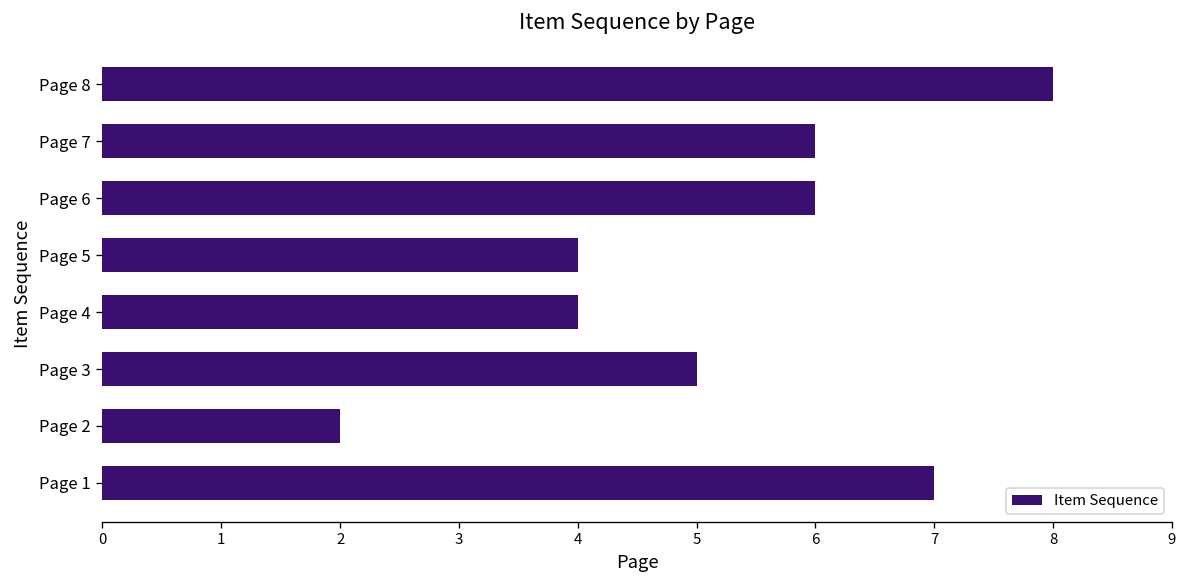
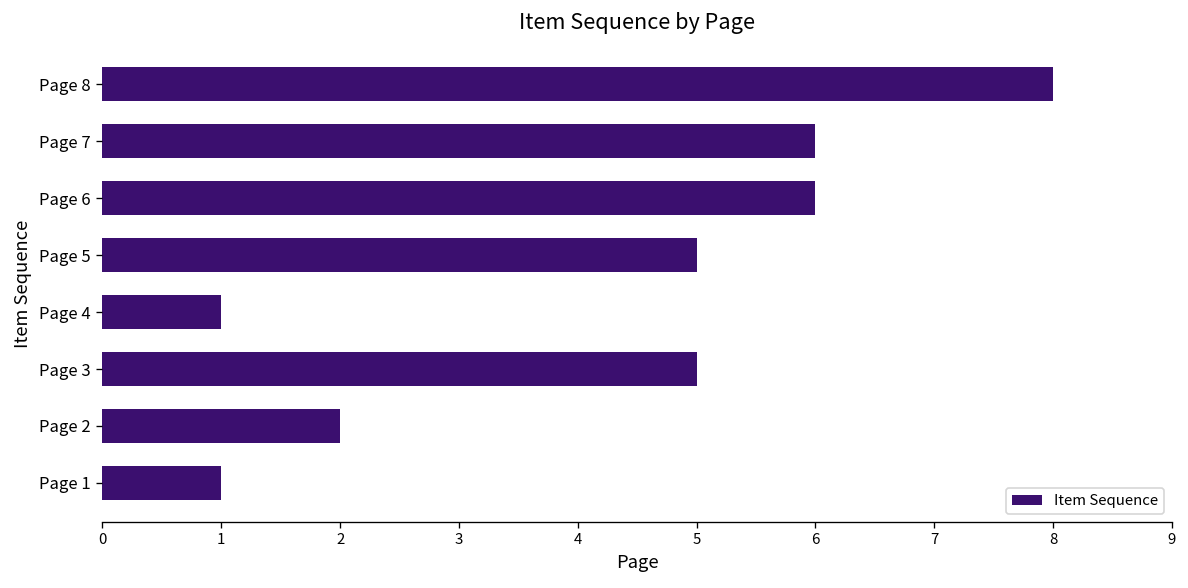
Page 5: 4 -> 5
Page 4: 4 -> 1
Page 1: 7 -> 1
